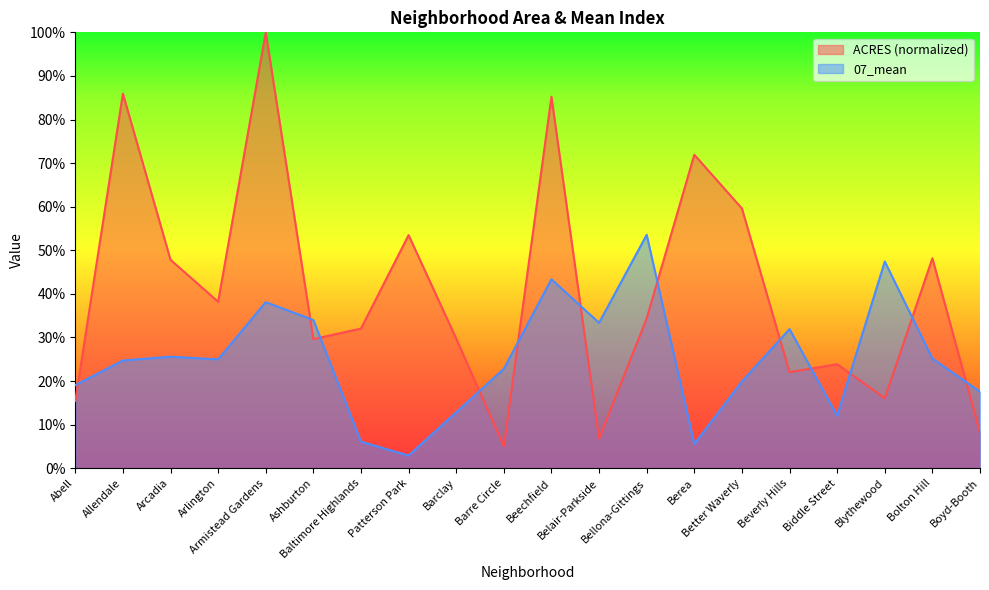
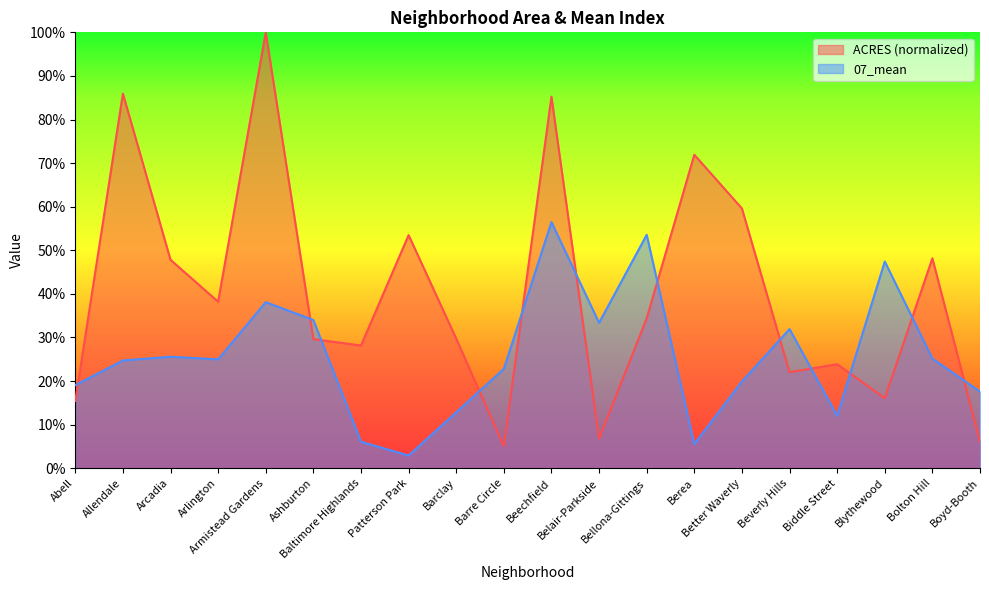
ACRES (normalized), Baltimore Highlands: 32% -> 28%
07_mean, Beechfield: 43% -> 56%
ACRES (normalized), Boyd-Booth: 8% -> 6%
